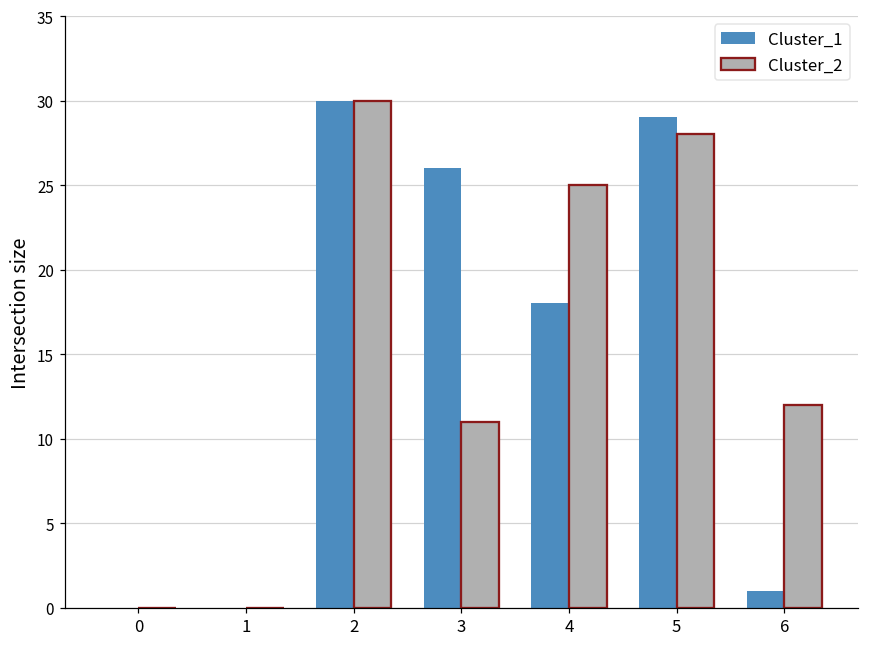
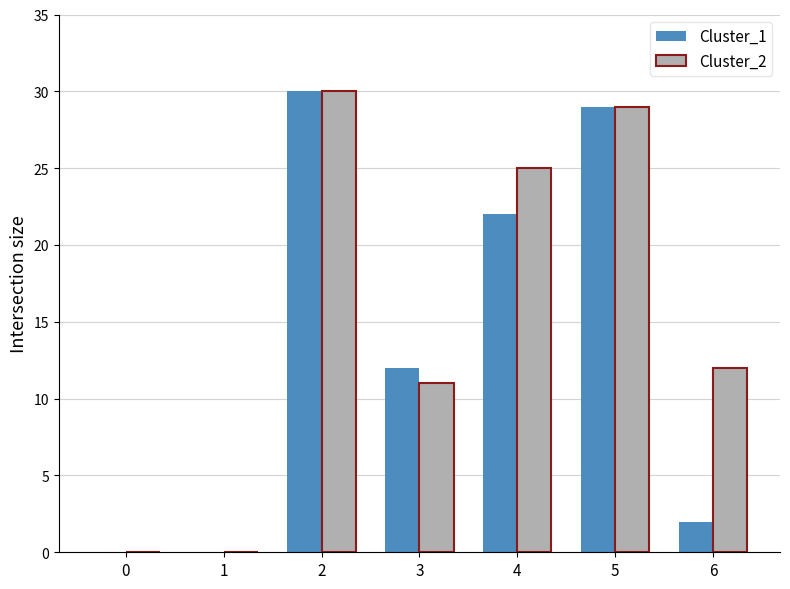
Cluster_1, 3: 26 -> 12
Cluster_1, 4: 18 -> 22
Cluster_2, 5: 28 -> 29
Cluster_1, 6: 1 -> 2
